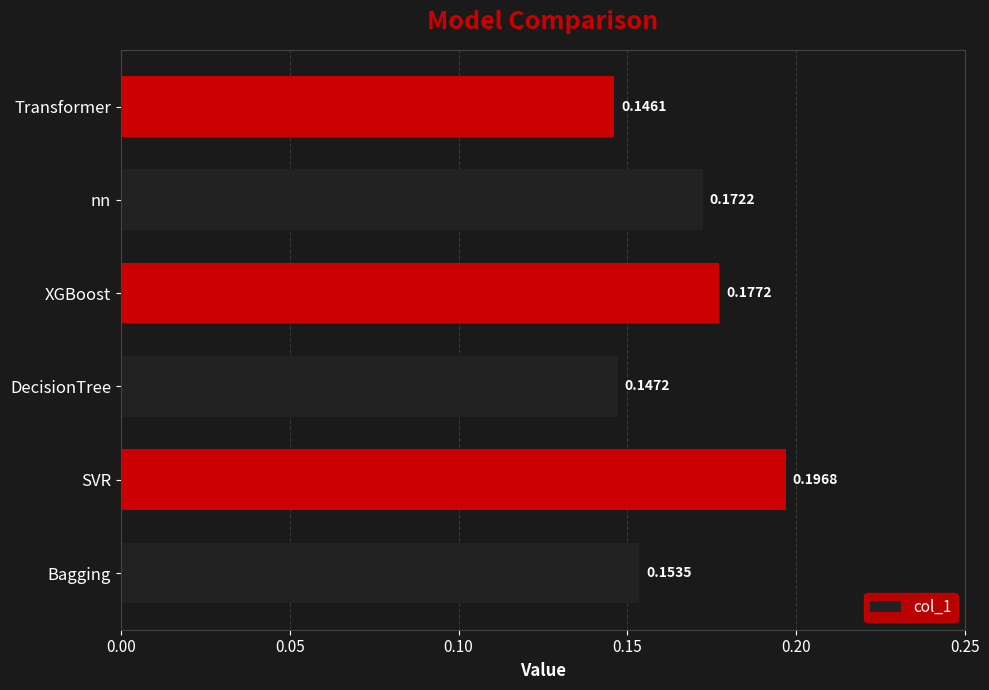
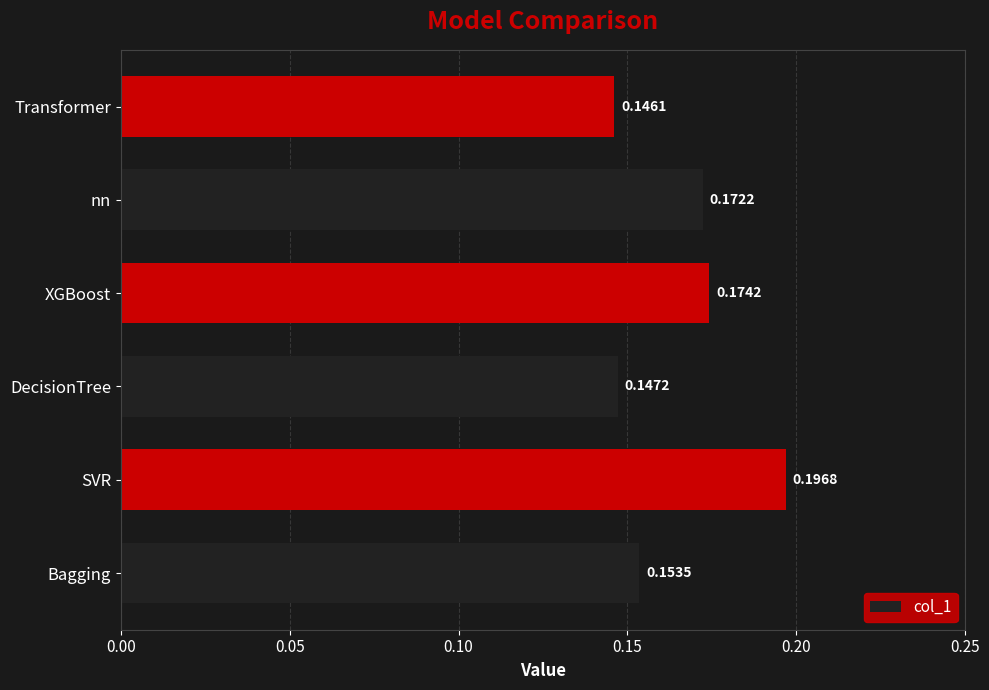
XGBoost: 0.1772 -> 0.1742
